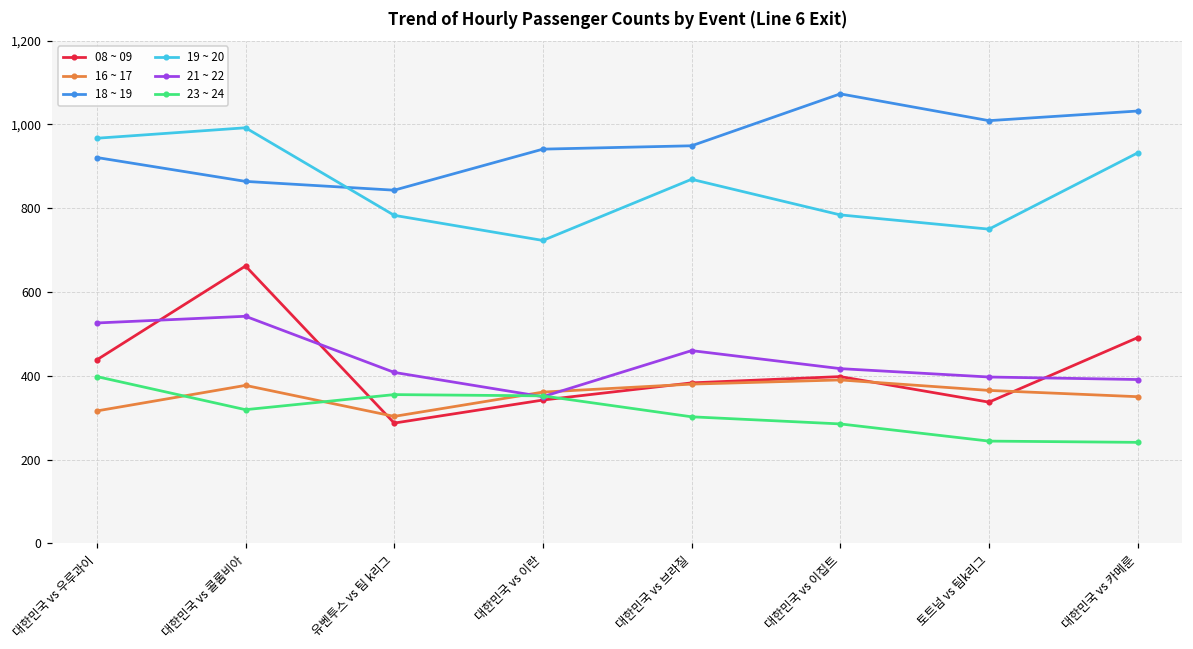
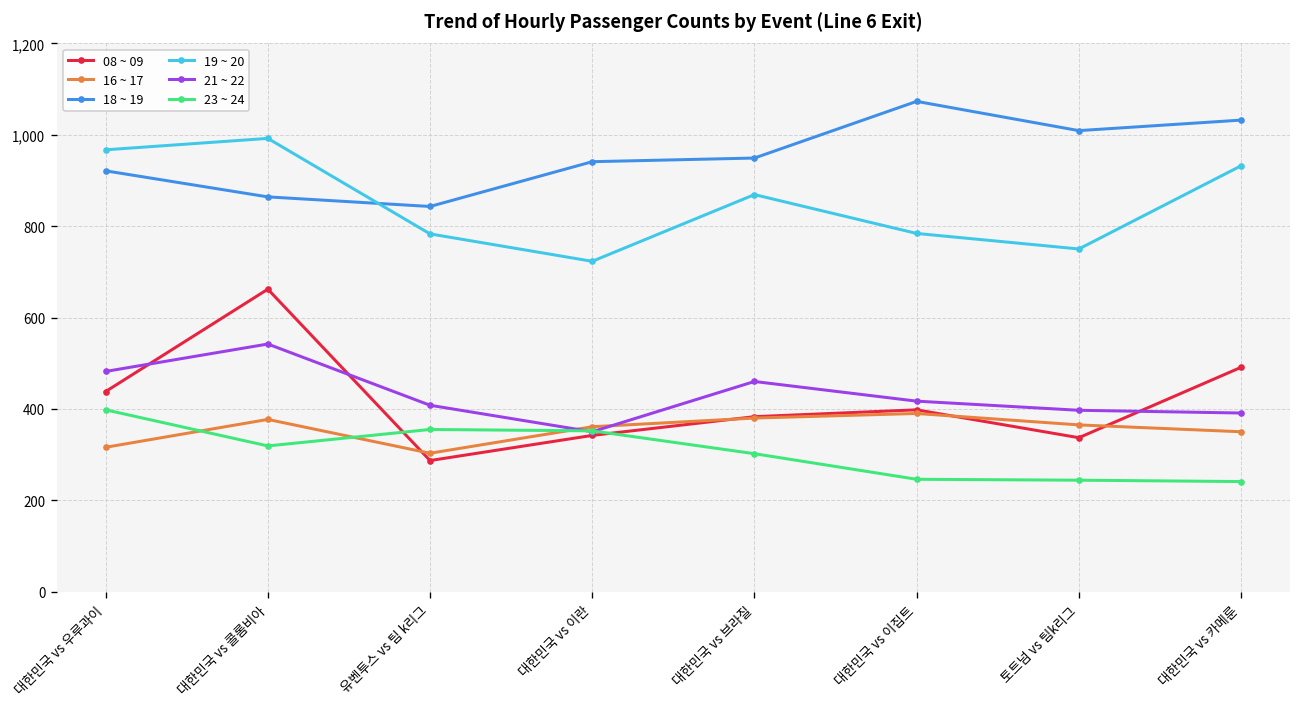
21 ~ 22, 대한민국 vs 우루과이: 530 -> 480
23 ~ 24, 대한민국 vs 이집트: 290 -> 250
